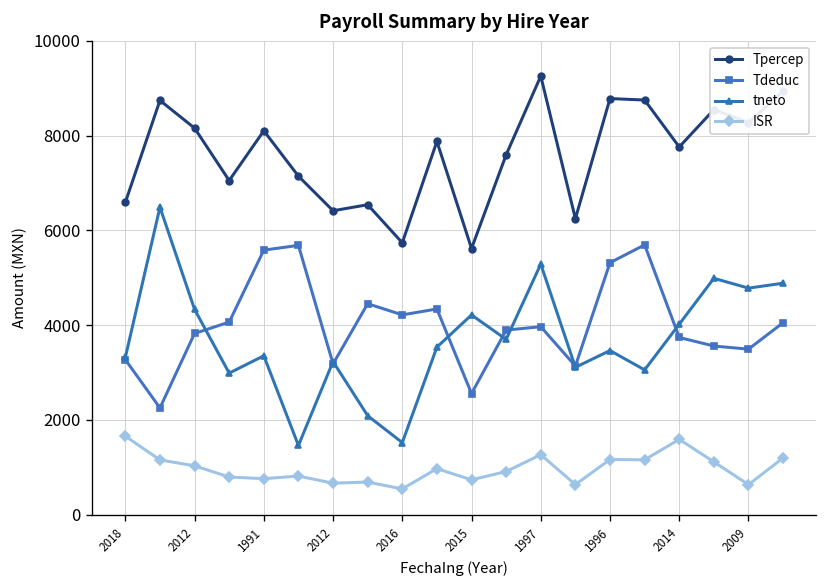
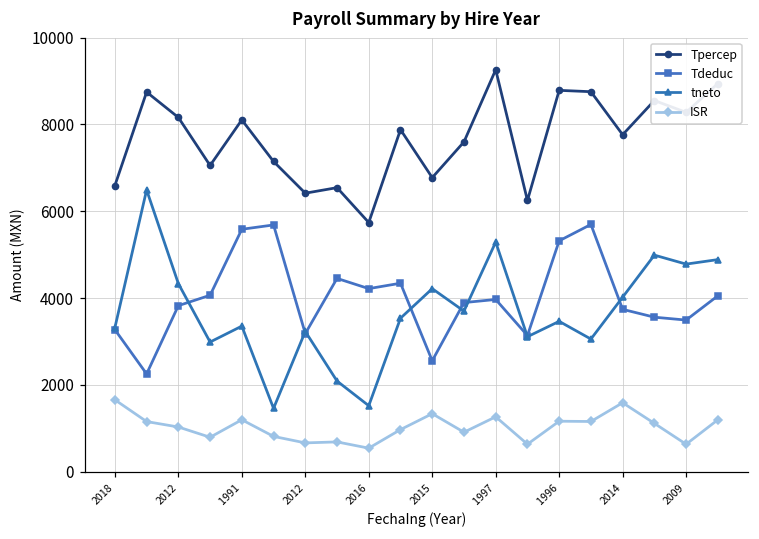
ISR, 1991: 800 -> 1200
Tpercep, 2015: 5600 -> 6800
ISR, 2015: 700 -> 1300
